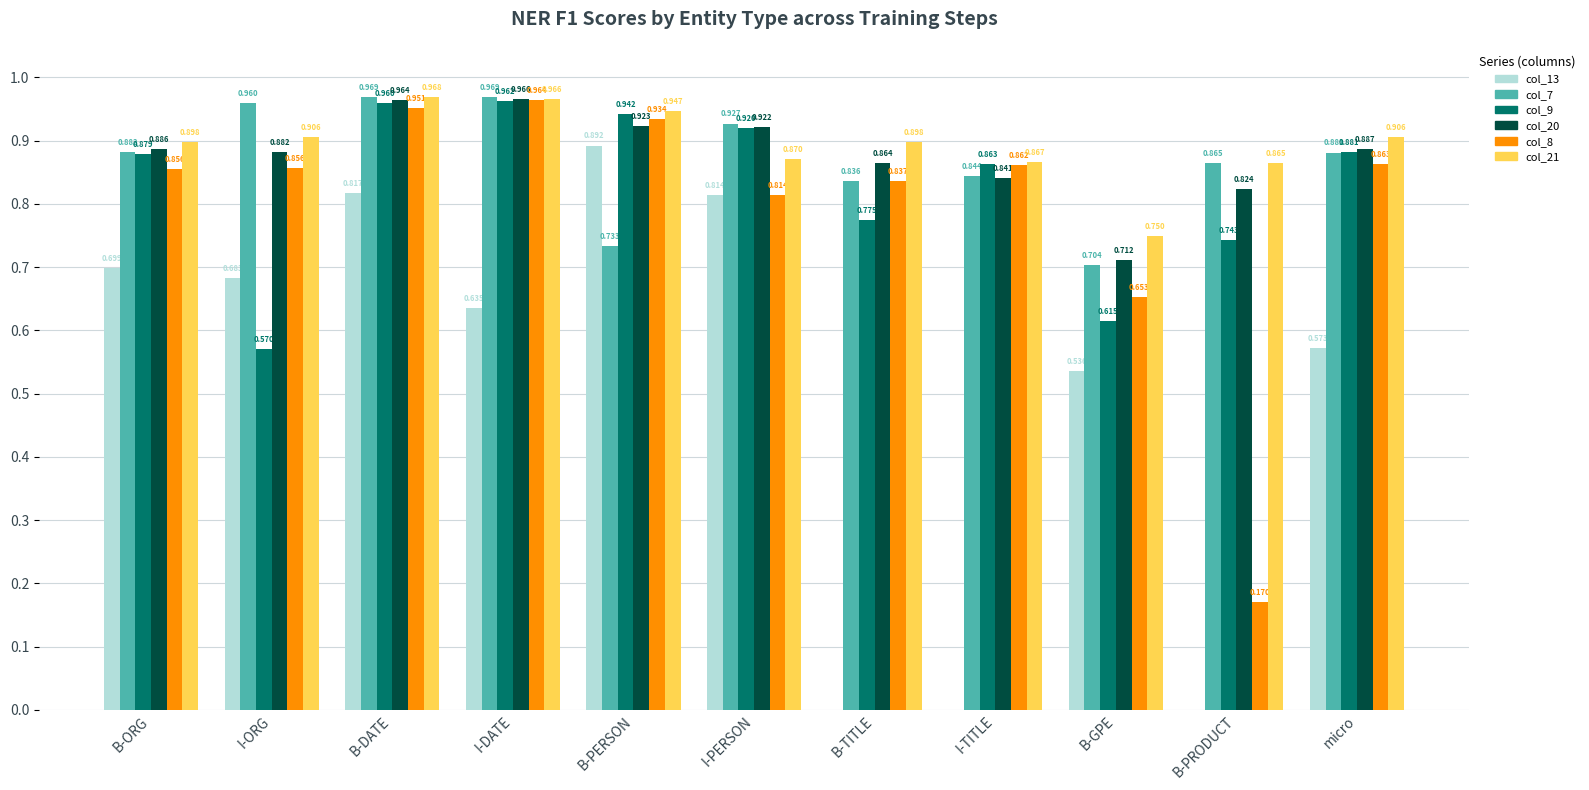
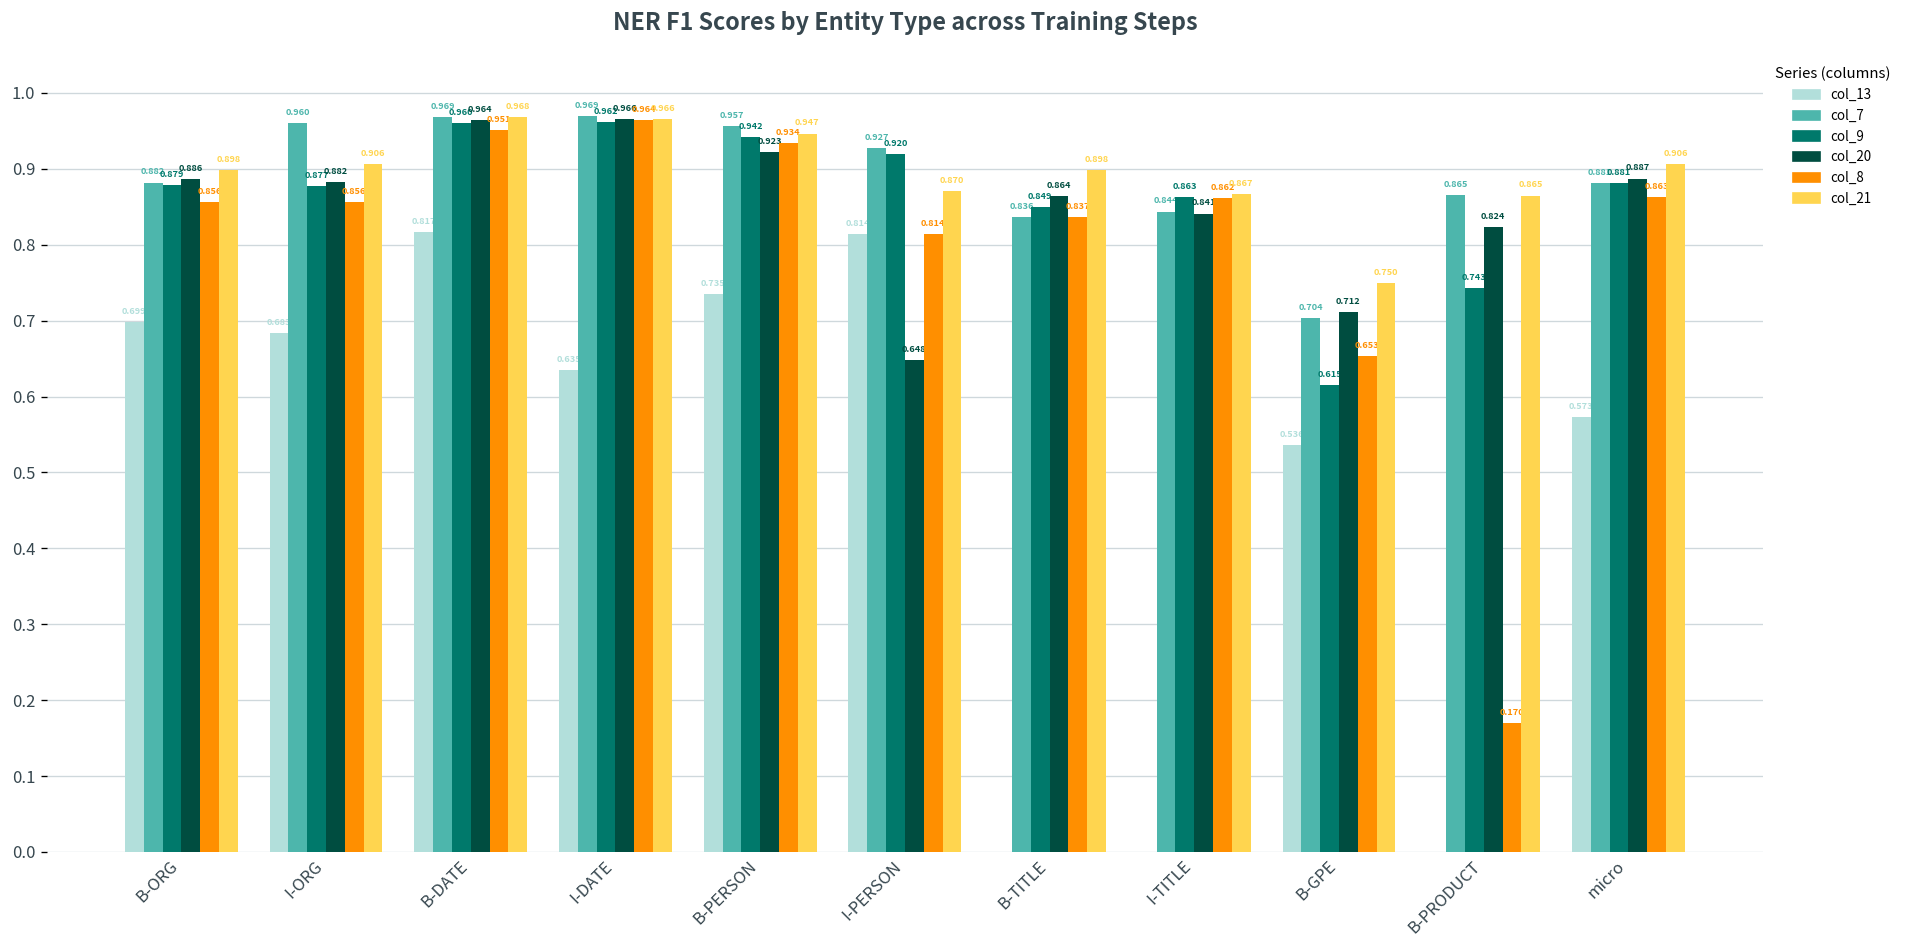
col_9, I-ORG: 0.570 -> 0.877
col_13, B-PERSON: 0.892 -> 0.735
col_7, B-PERSON: 0.733 -> 0.957
col_20, I-PERSON: 0.922 -> 0.648
col_9, B-TITLE: 0.775 -> 0.849
